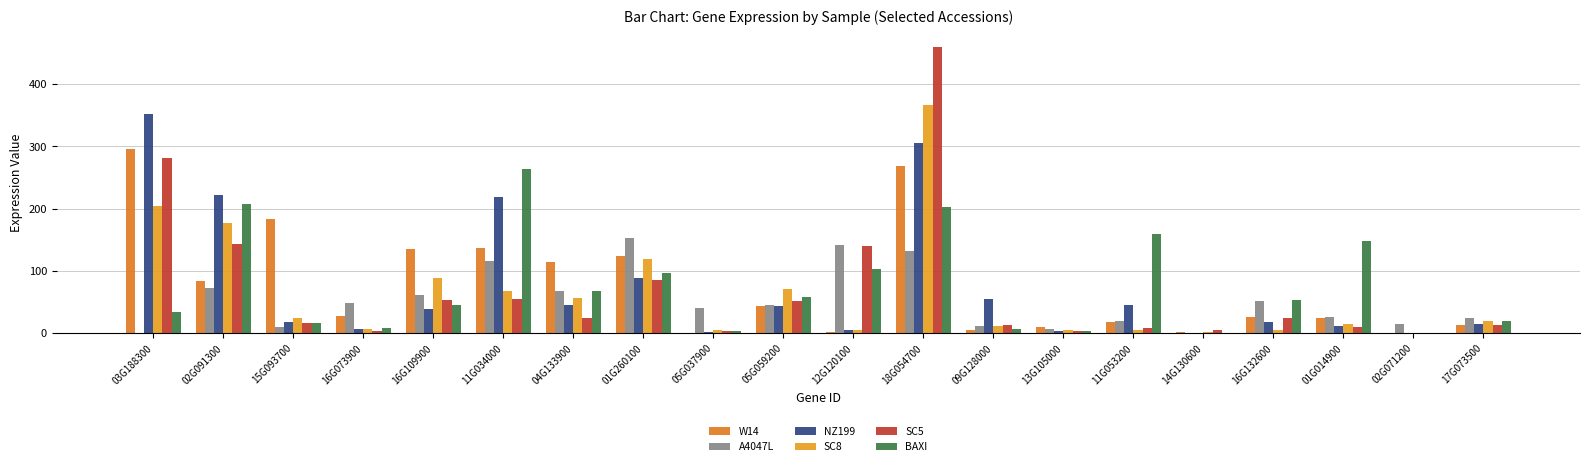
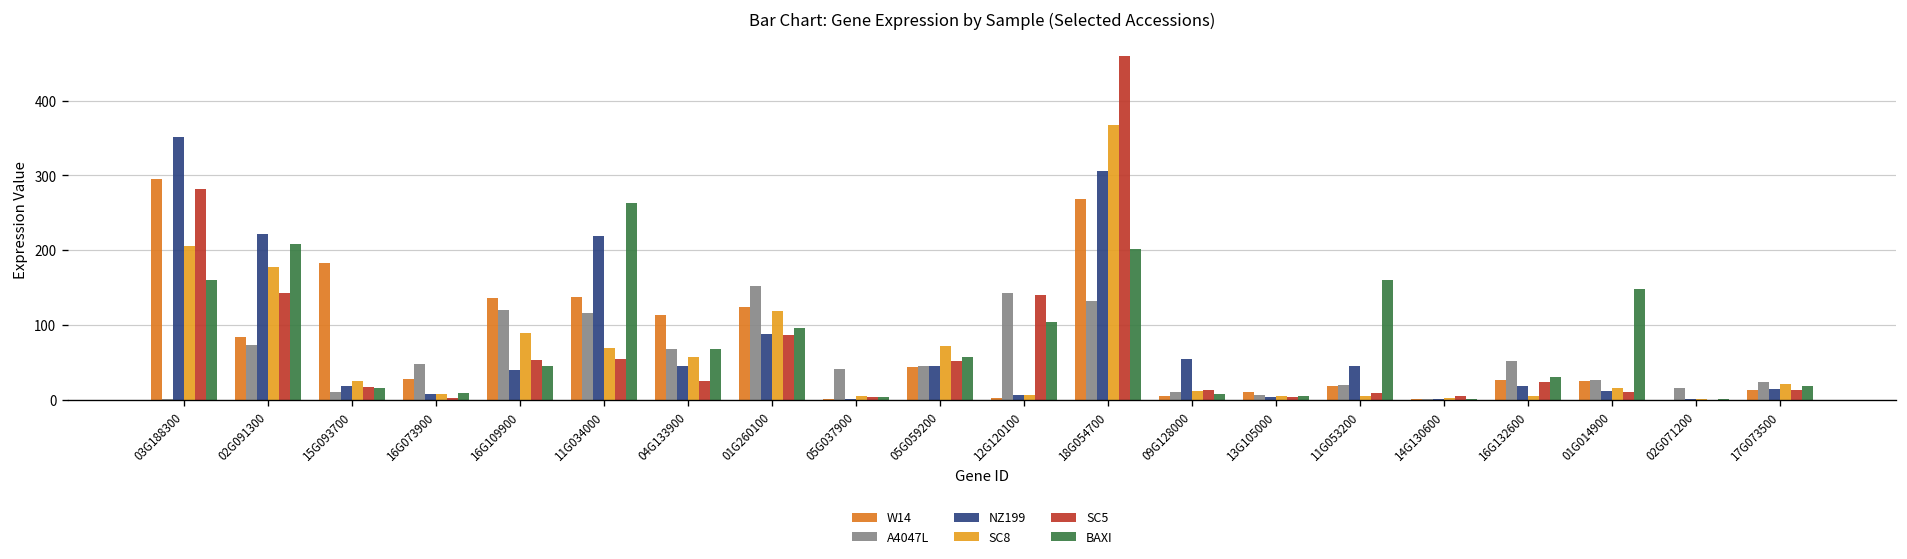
BAXI, 03G188300: 30 -> 160
A4047L, 16G109900: 60 -> 120
BAXI, 16G132600: 50 -> 30
